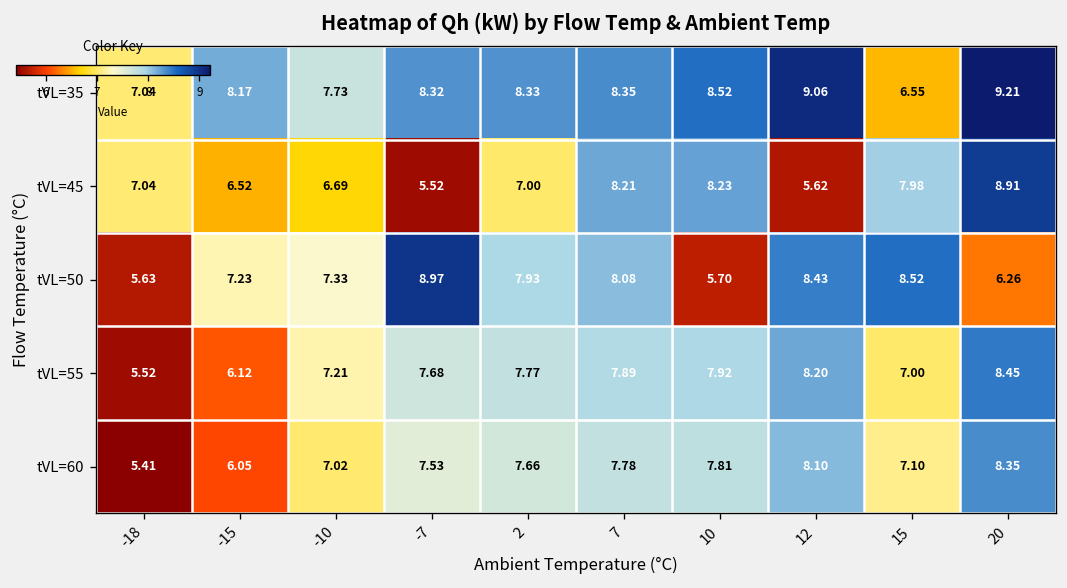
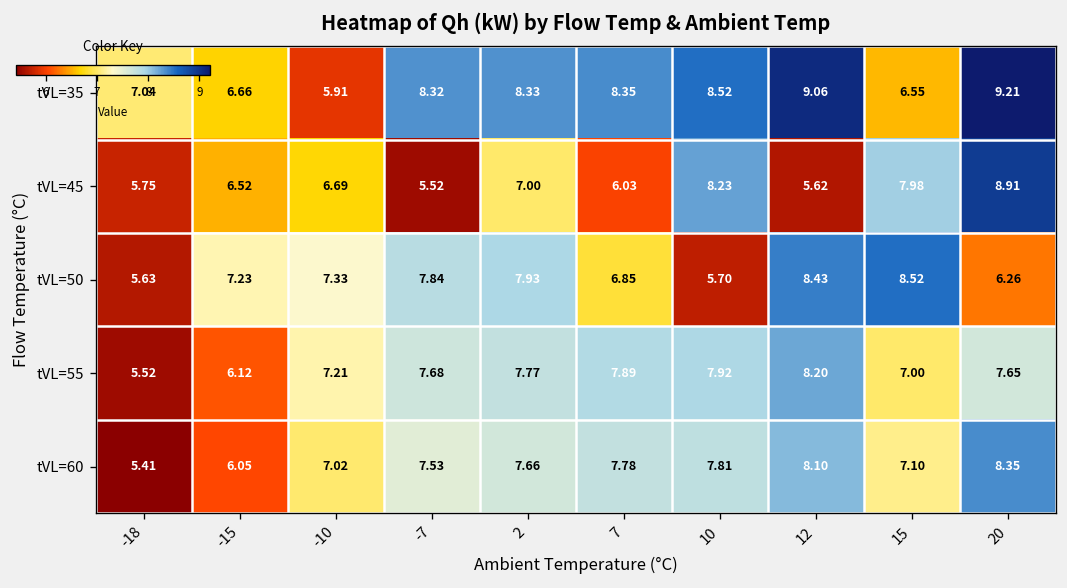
tVL=35, -15: 8.17 -> 6.66
tVL=35, -10: 7.73 -> 5.91
tVL=45, -18: 7.04 -> 5.75
tVL=45, 7: 8.21 -> 6.03
tVL=50, -7: 8.97 -> 7.84
tVL=50, 7: 8.08 -> 6.85
tVL=55, 20: 8.45 -> 7.65
